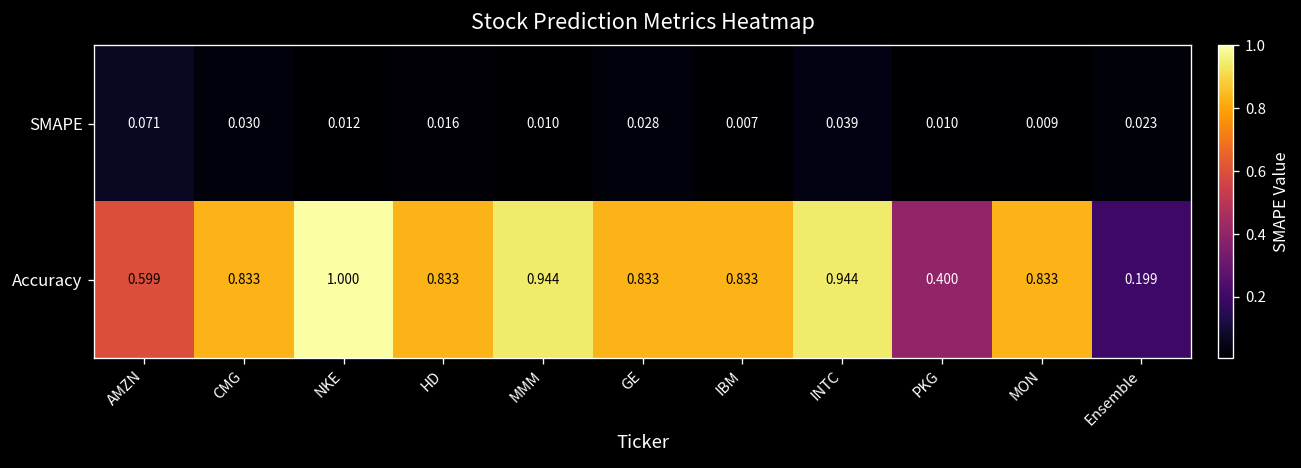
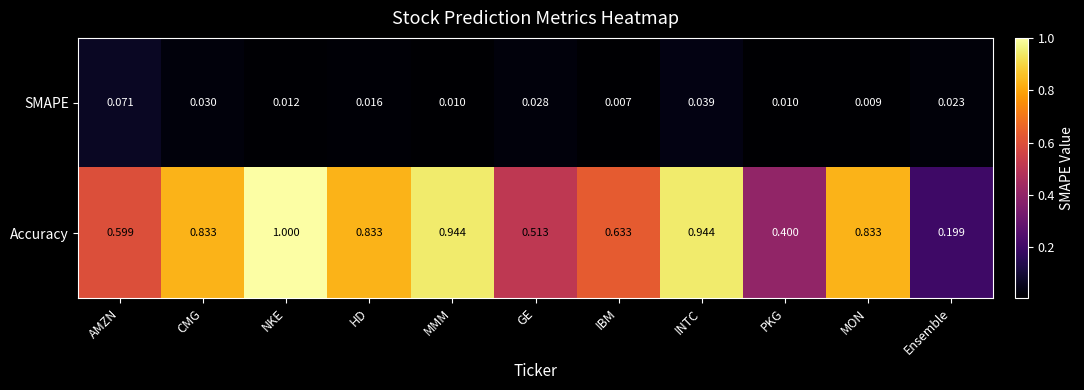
Accuracy, GE: 0.833 -> 0.513
Accuracy, IBM: 0.833 -> 0.633
